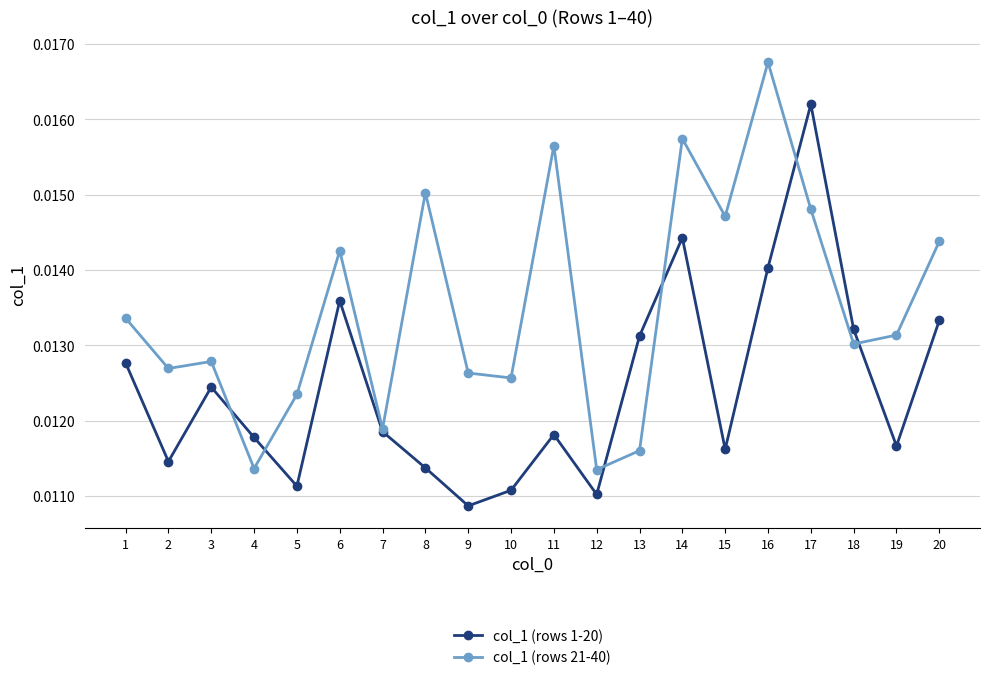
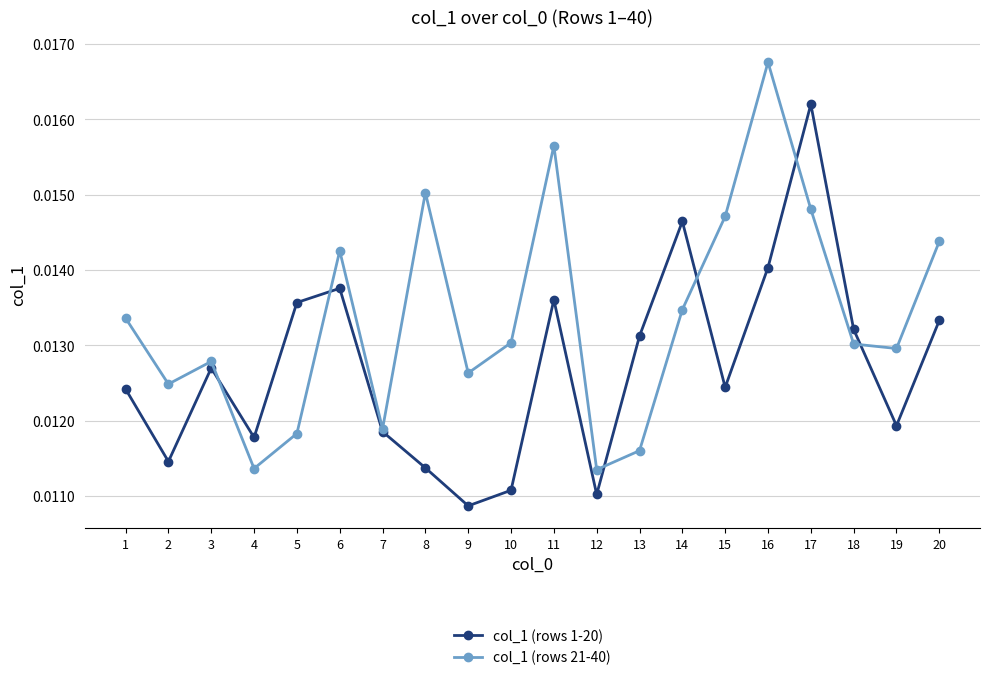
col_1 (rows 1-20), 1: 0.0128 -> 0.0124
col_1 (rows 21-40), 2: 0.0127 -> 0.0125
col_1 (rows 1-20), 3: 0.0124 -> 0.0127
col_1 (rows 1-20), 5: 0.0111 -> 0.0136
col_1 (rows 21-40), 5: 0.0123 -> 0.0118
col_1 (rows 1-20), 6: 0.0136 -> 0.0138
col_1 (rows 21-40), 10: 0.0126 -> 0.0130
col_1 (rows 1-20), 11: 0.0118 -> 0.0136
col_1 (rows 1-20), 14: 0.0144 -> 0.0146
col_1 (rows 21-40), 14: 0.0157 -> 0.0135
col_1 (rows 1-20), 15: 0.0116 -> 0.0124
col_1 (rows 1-20), 19: 0.0117 -> 0.0119
col_1 (rows 21-40), 19: 0.0131 -> 0.0130
